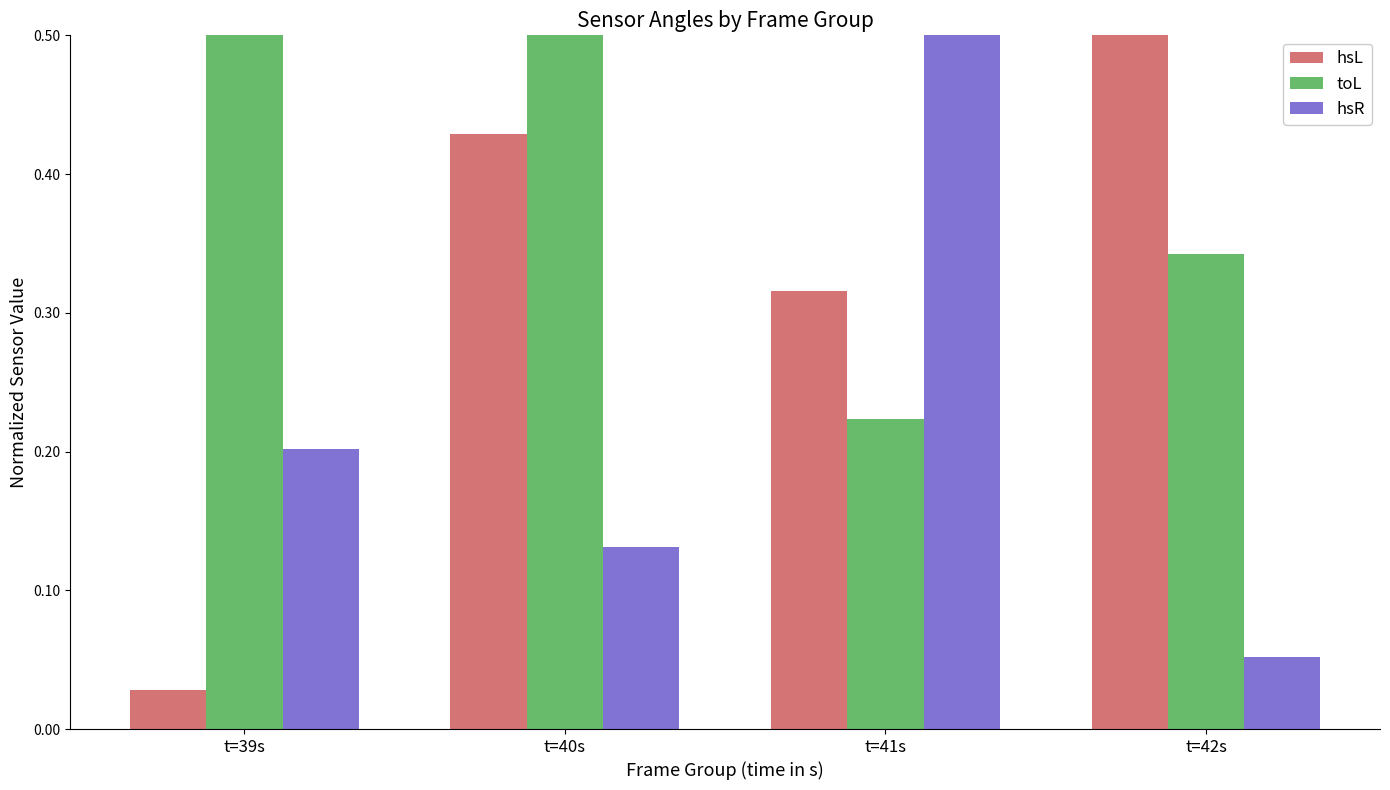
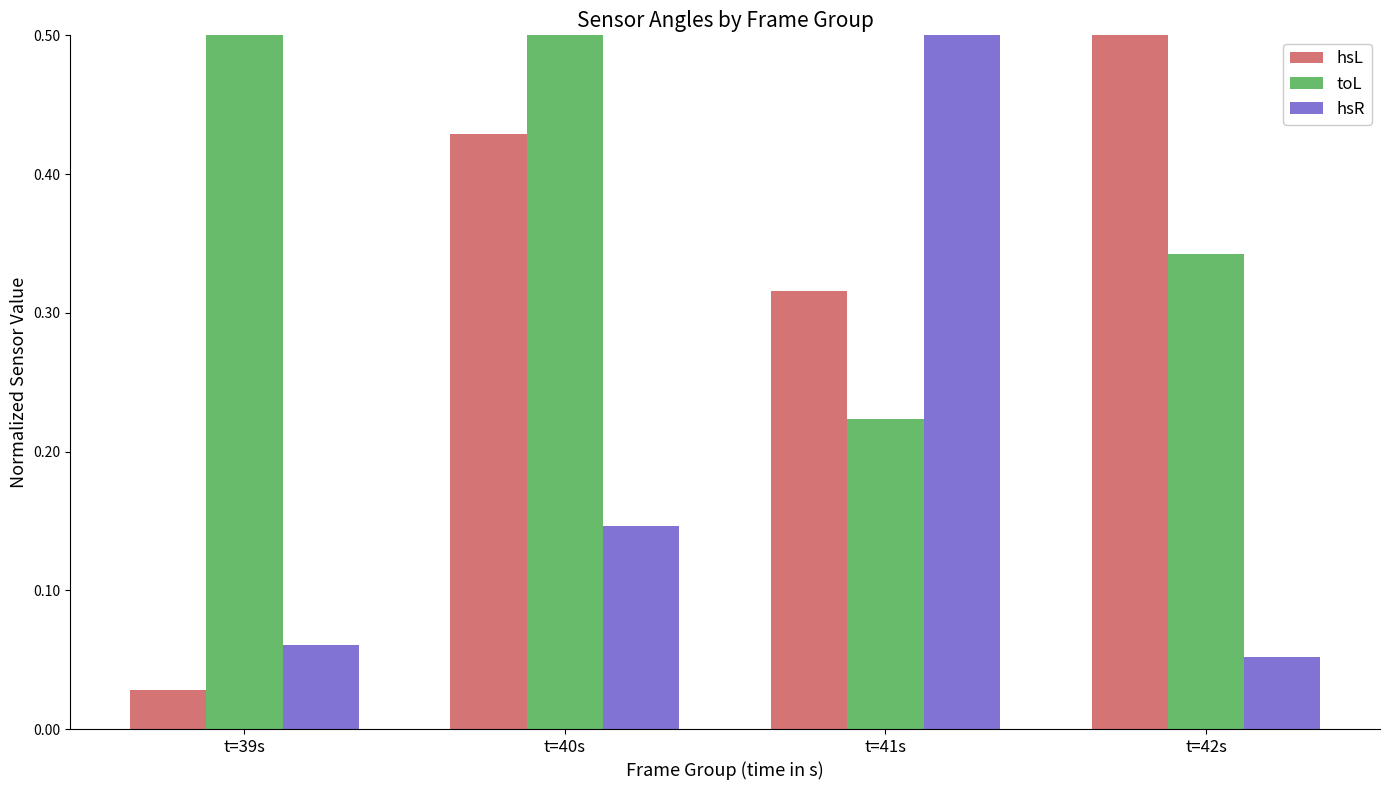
hsR, t=39s: 0.202 -> 0.061
hsR, t=40s: 0.131 -> 0.146
